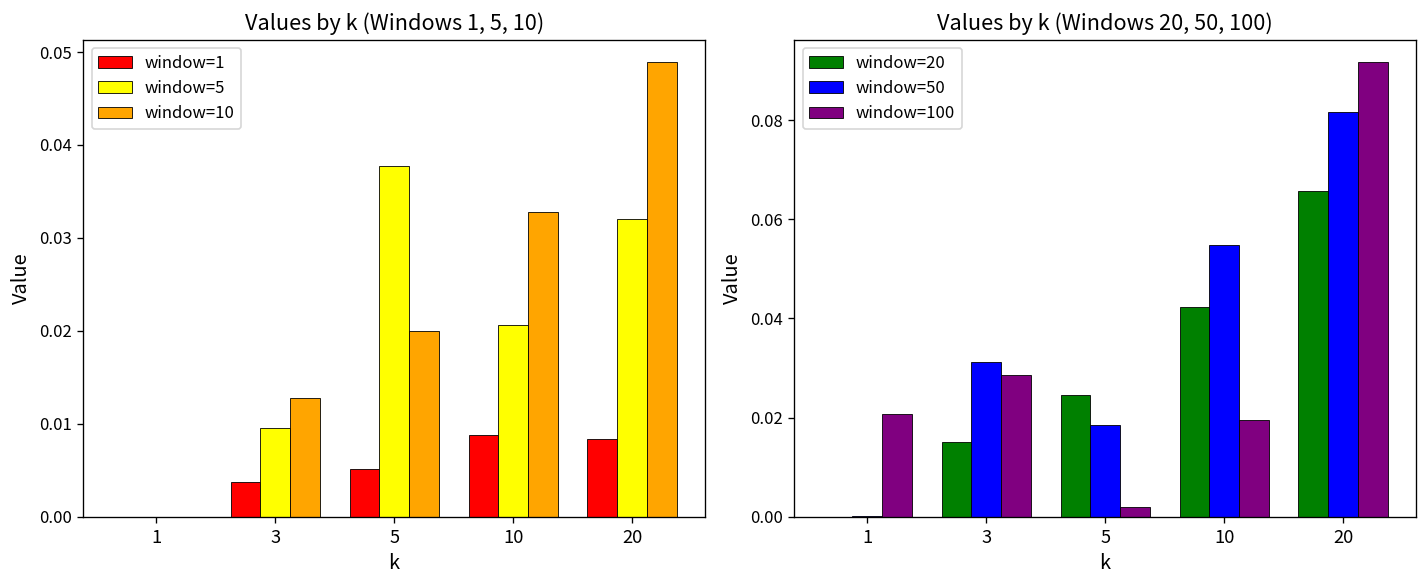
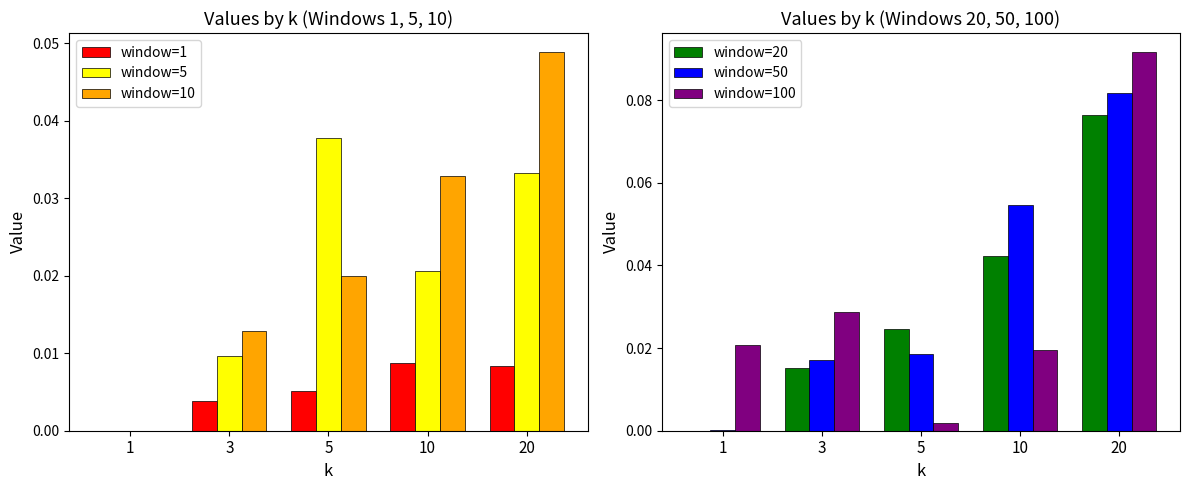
Values by k (Windows 1, 5, 10), window=5, 20: 0.032 -> 0.033
Values by k (Windows 20, 50, 100), window=50, 3: 0.031 -> 0.017
Values by k (Windows 20, 50, 100), window=20, 20: 0.066 -> 0.076
